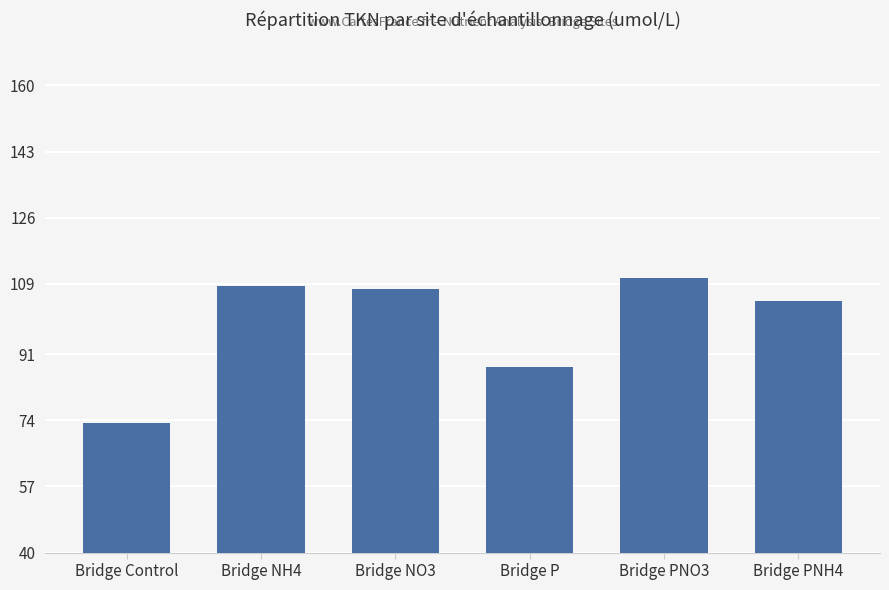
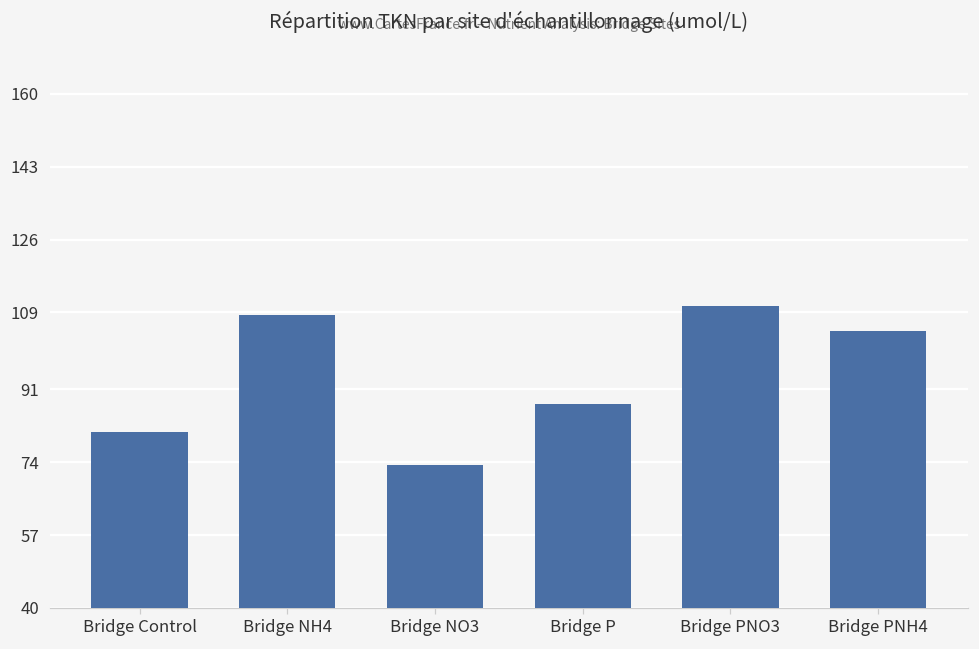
Bridge Control: 73 -> 81
Bridge NO3: 108 -> 73
